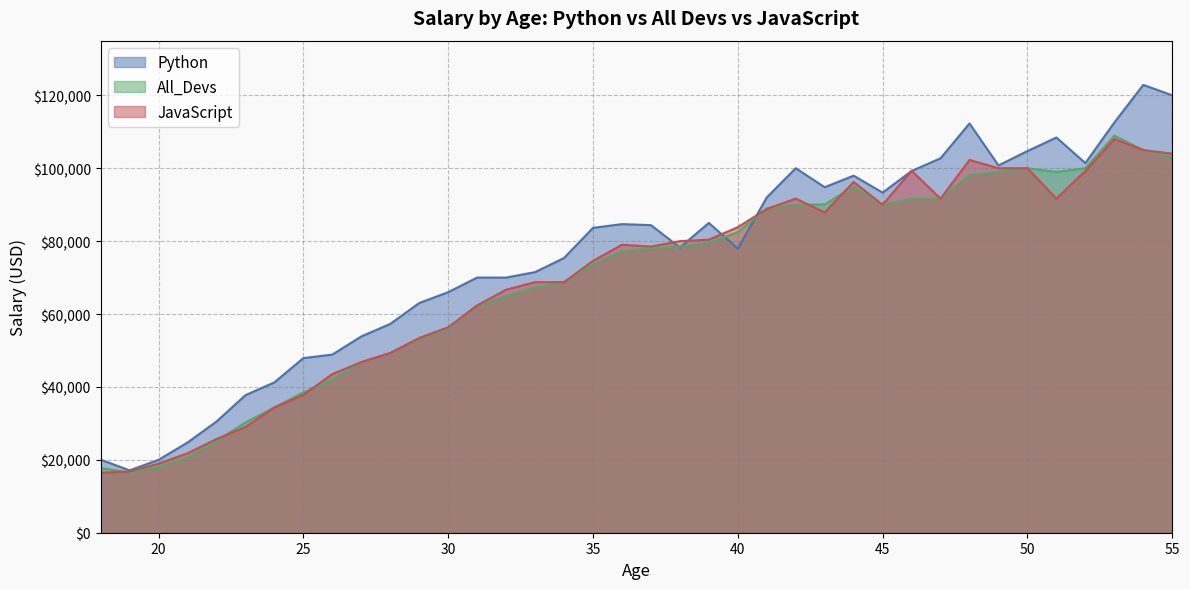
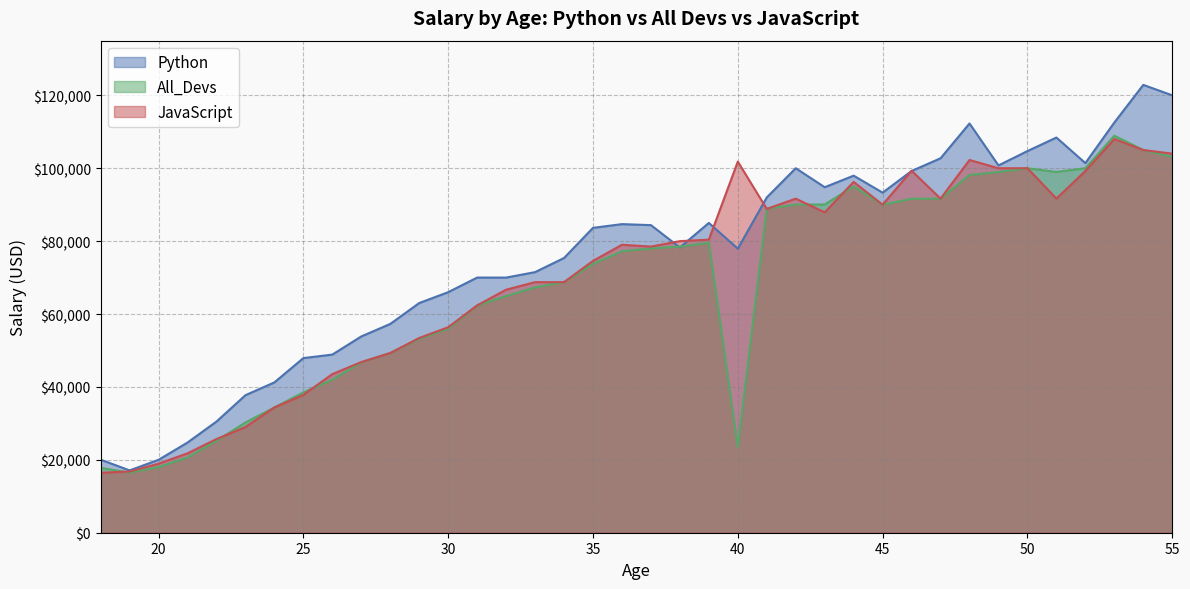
All_Devs, 40: $82,000 -> $23,000
JavaScript, 40: $84,000 -> $102,000
